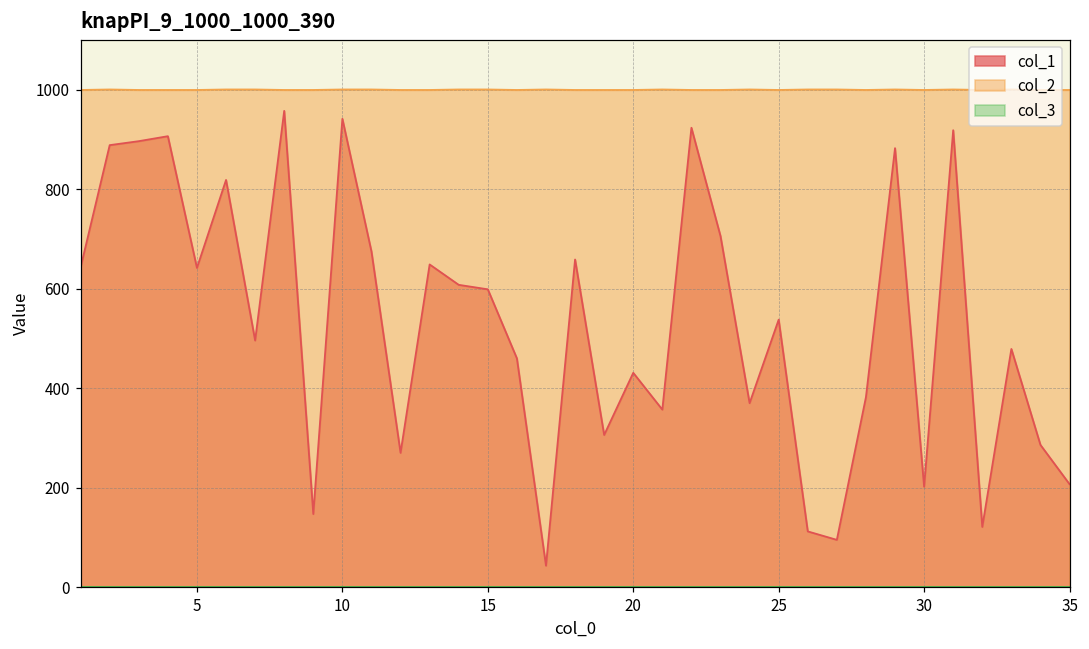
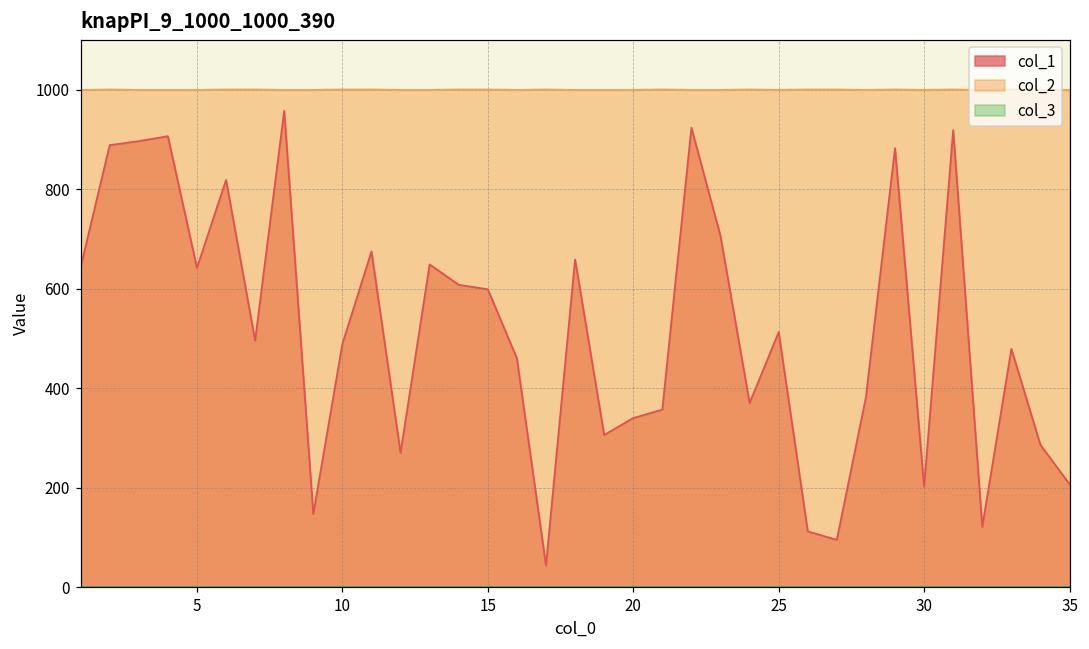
col_1, 10: 940 -> 490
col_1, 20: 430 -> 340
col_1, 25: 540 -> 510
